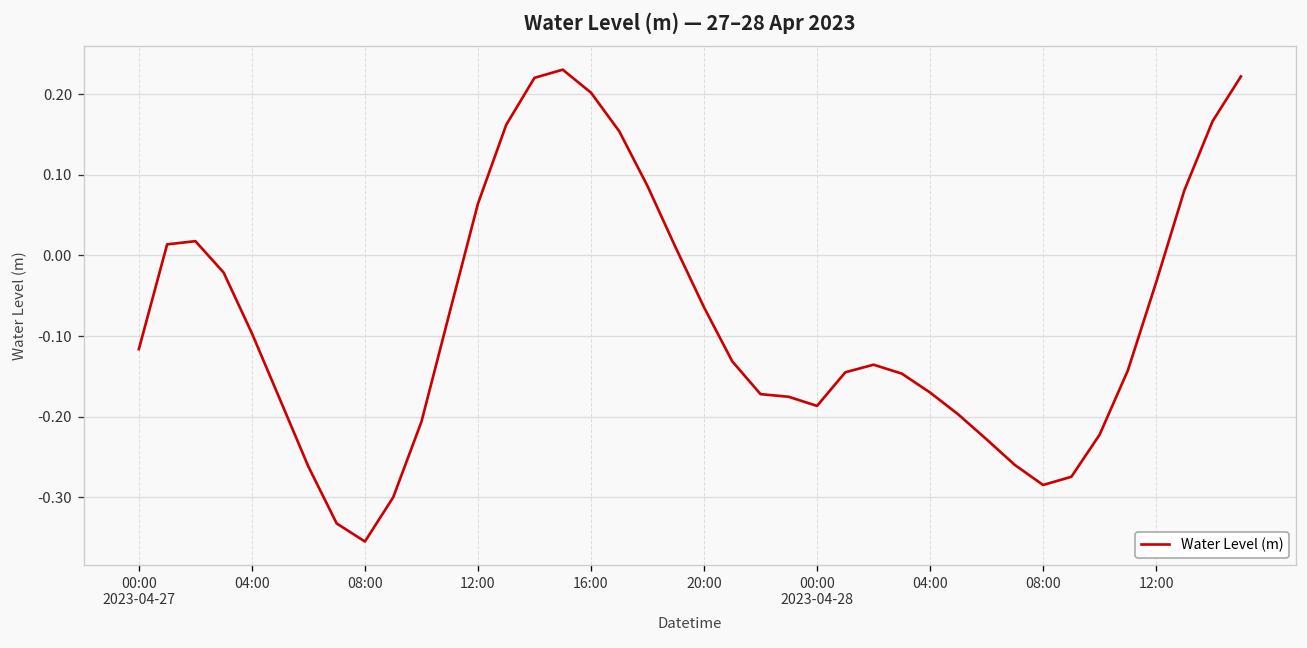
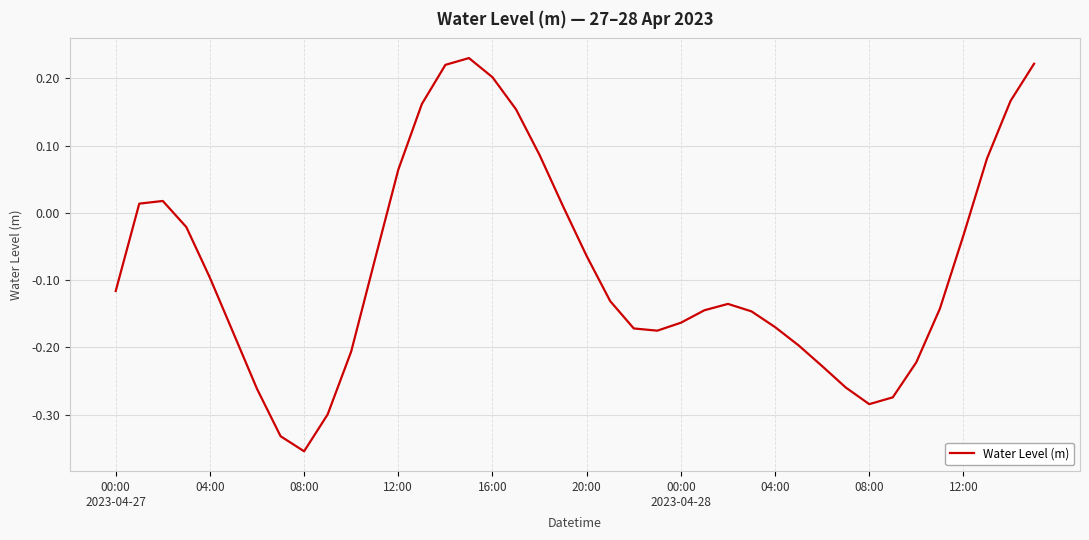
00:00 2023-04-28: -0.19 -> -0.16
